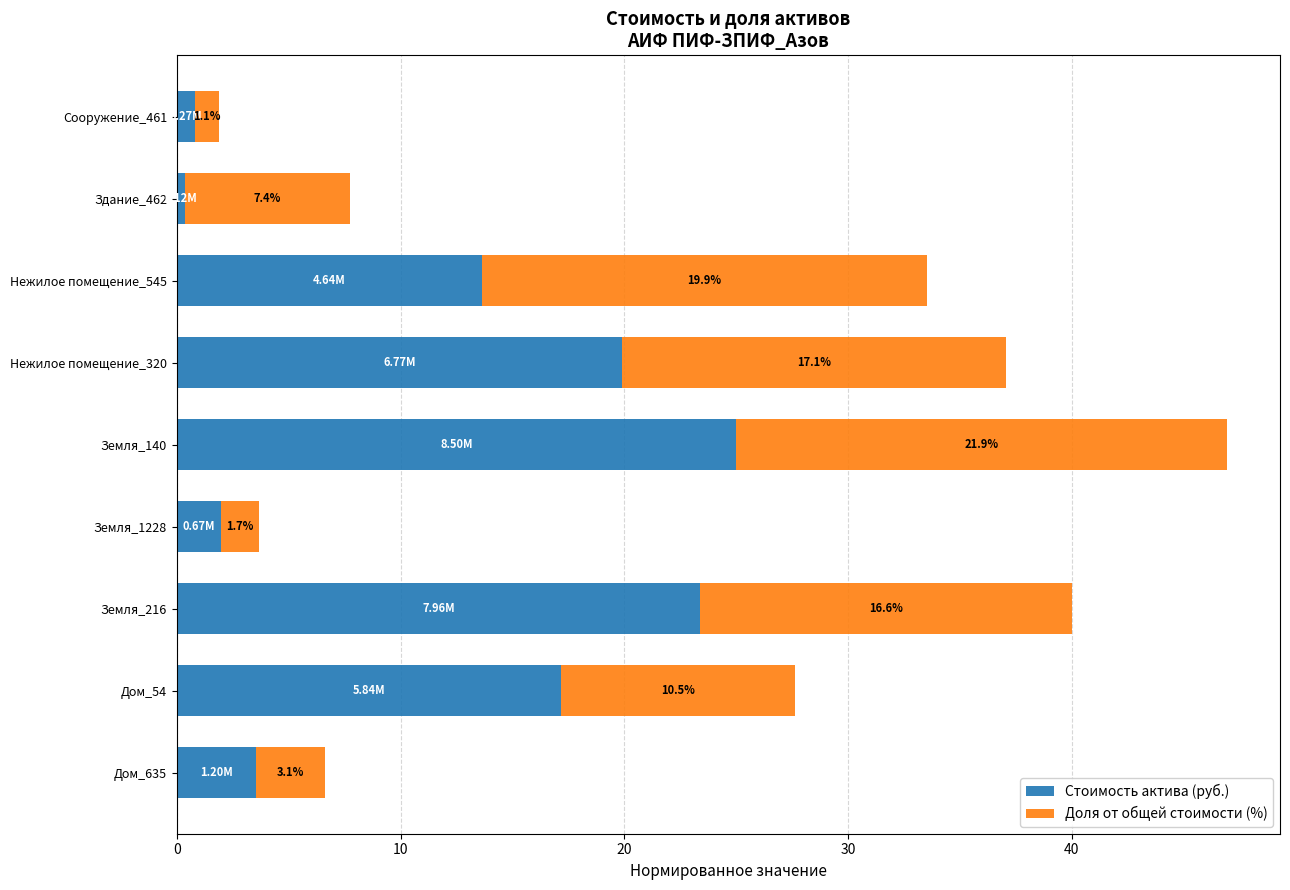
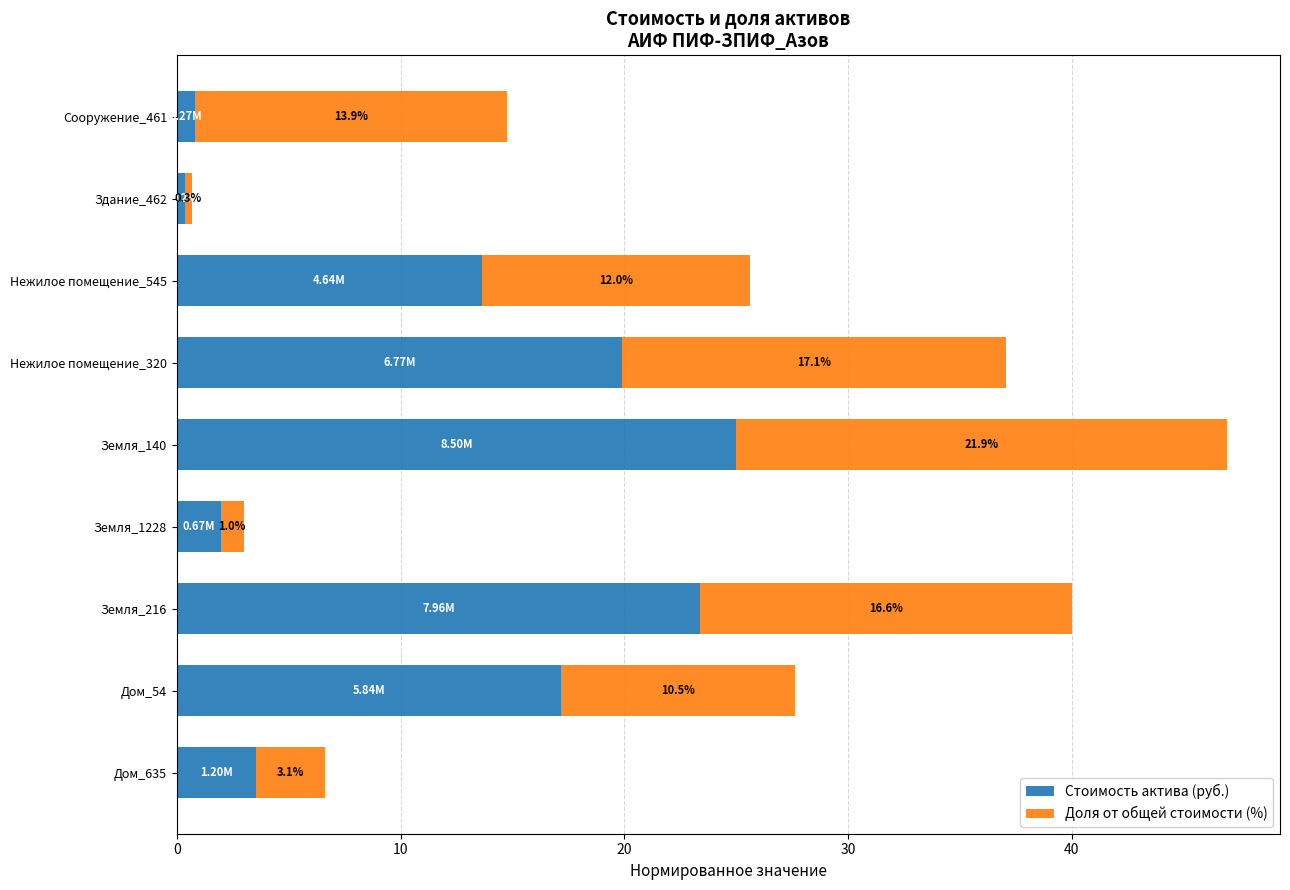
Доля от общей стоимости (%), Сооружение_461: 1.1% -> 13.9%
Доля от общей стоимости (%), Здание_462: 7.4% -> 0.3%
Доля от общей стоимости (%), Нежилое помещение_545: 19.9% -> 12.0%
Доля от общей стоимости (%), Земля_1228: 1.7% -> 1.0%
